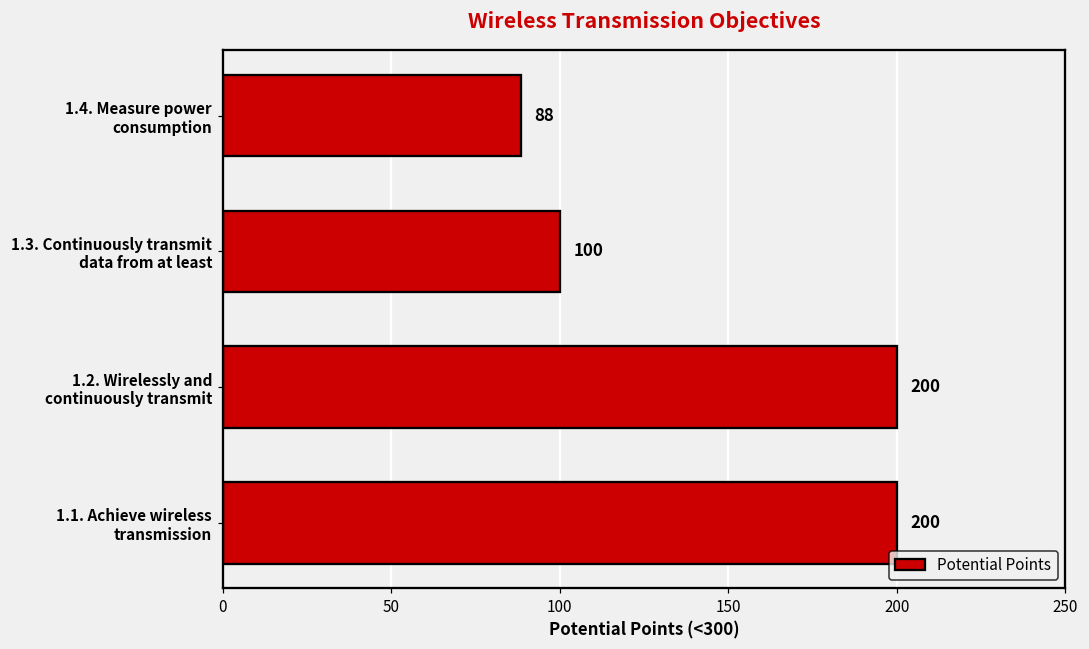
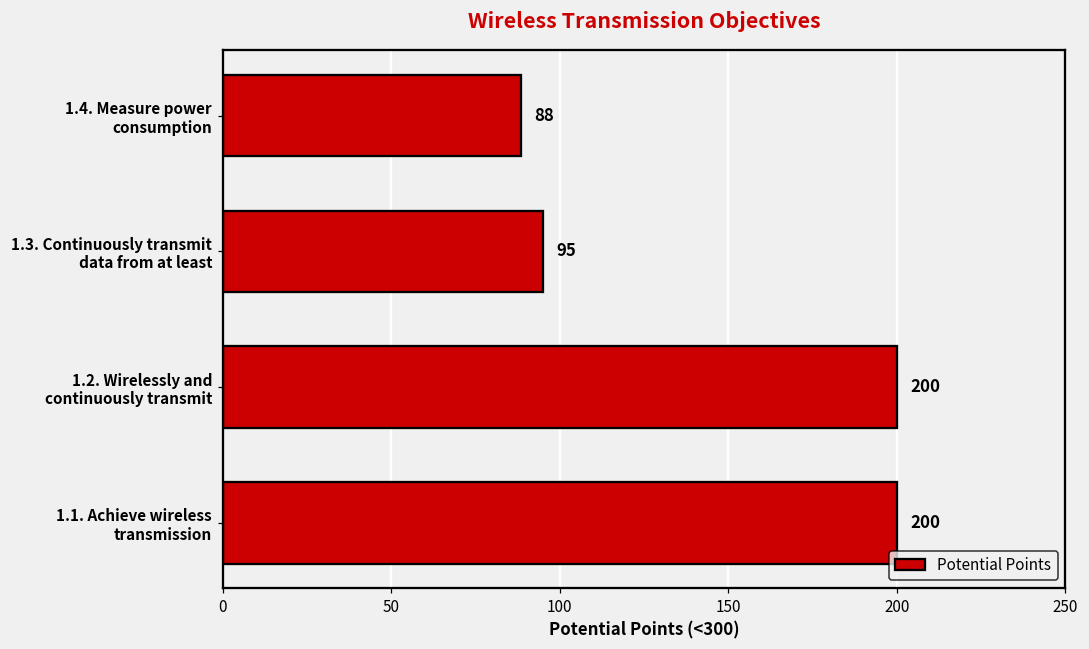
1.3. Continuously transmit data from at least: 100 -> 95
